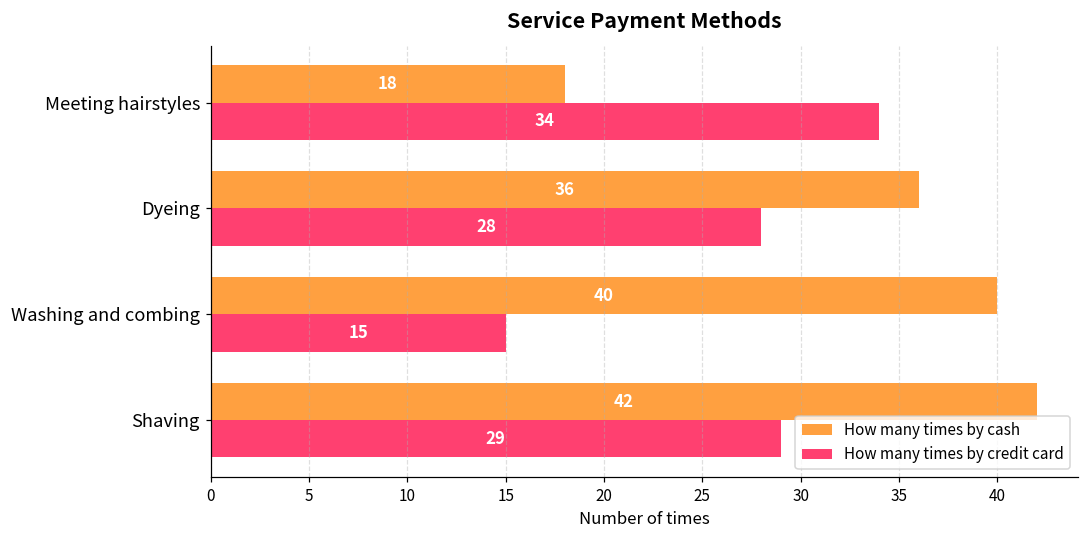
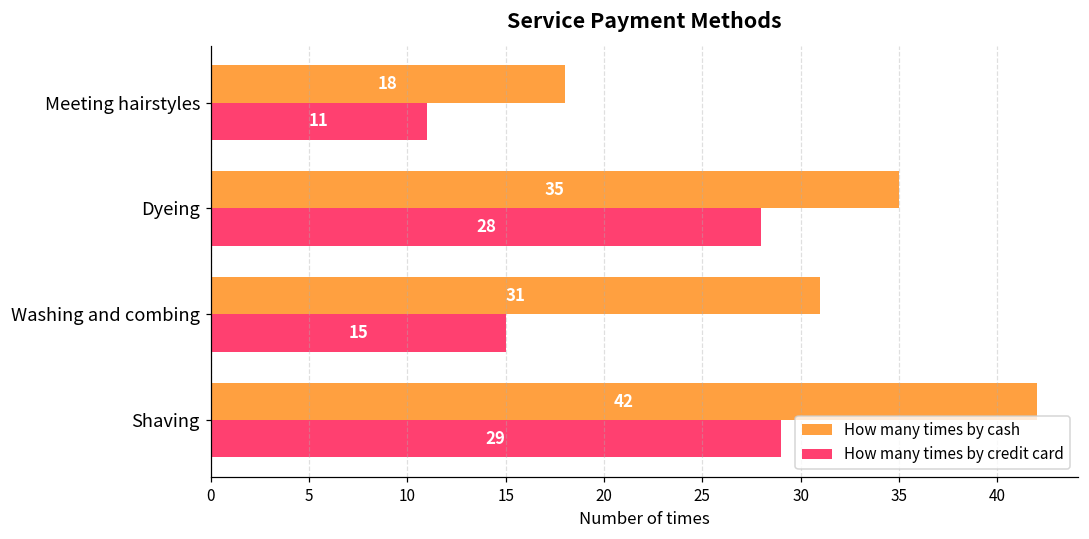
How many times by credit card, Meeting hairstyles: 34 -> 11
How many times by cash, Dyeing: 36 -> 35
How many times by cash, Washing and combing: 40 -> 31
